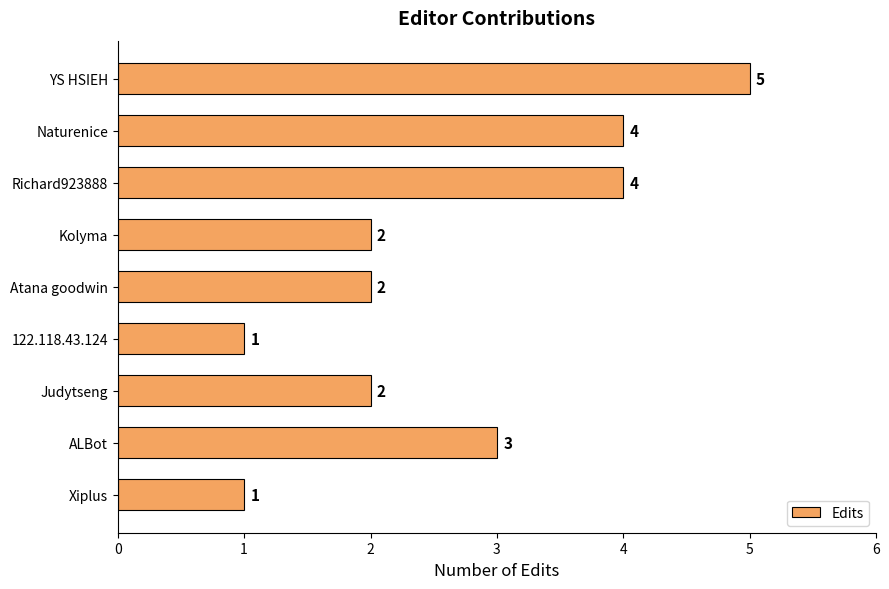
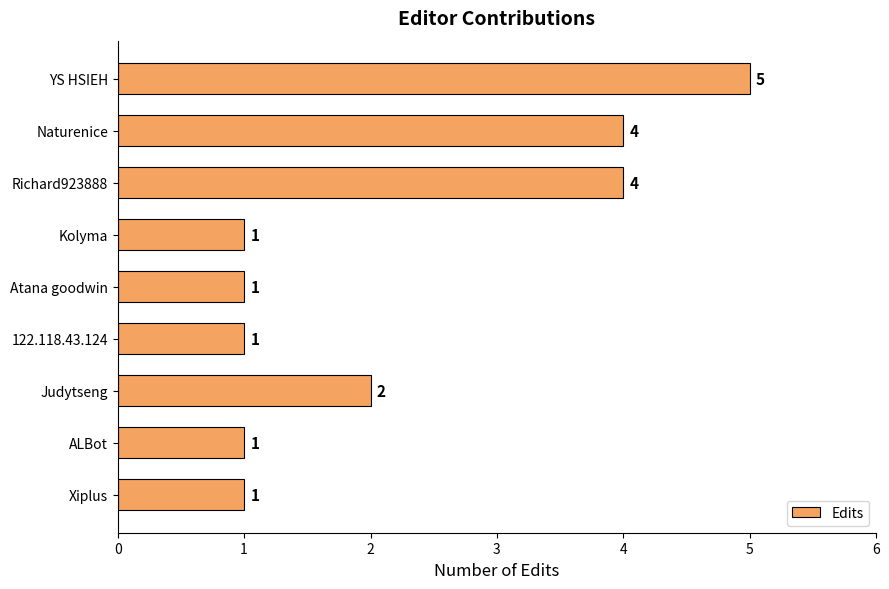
Kolyma: 2 -> 1
Atana goodwin: 2 -> 1
ALBot: 3 -> 1
